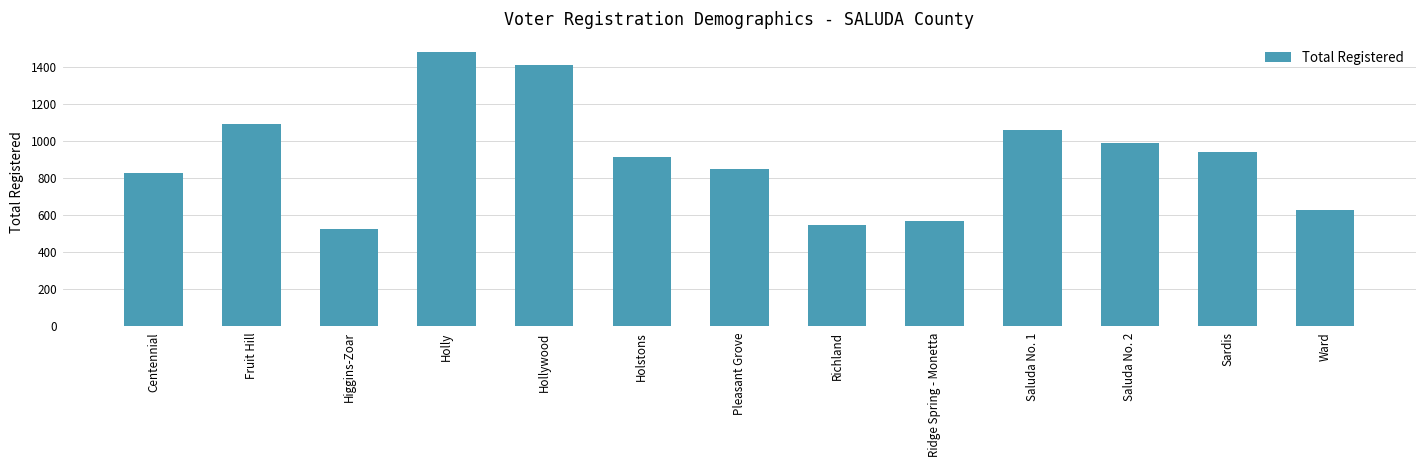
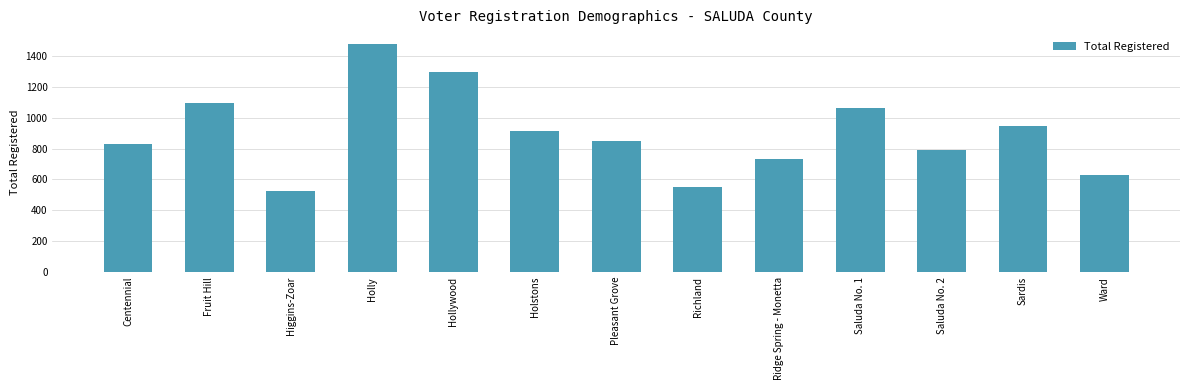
Hollywood: 1410 -> 1290
Ridge Spring - Monetta: 570 -> 730
Saluda No. 2: 990 -> 790
